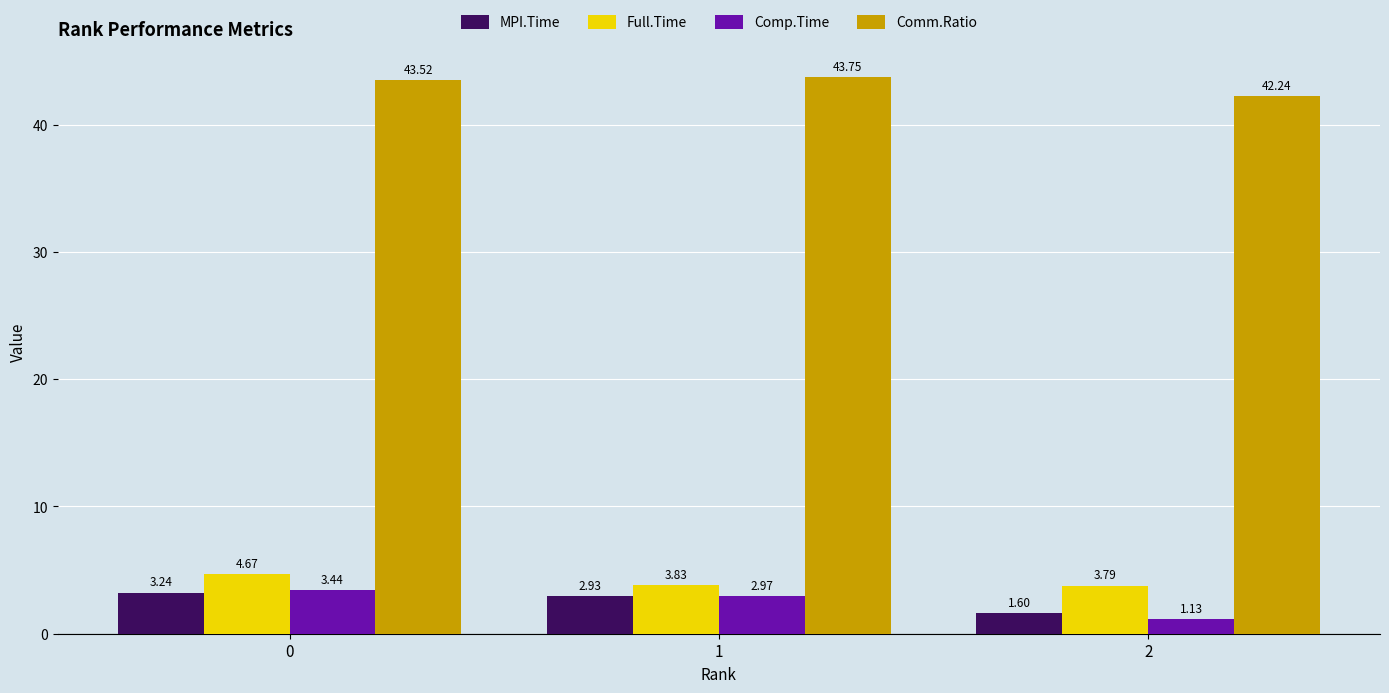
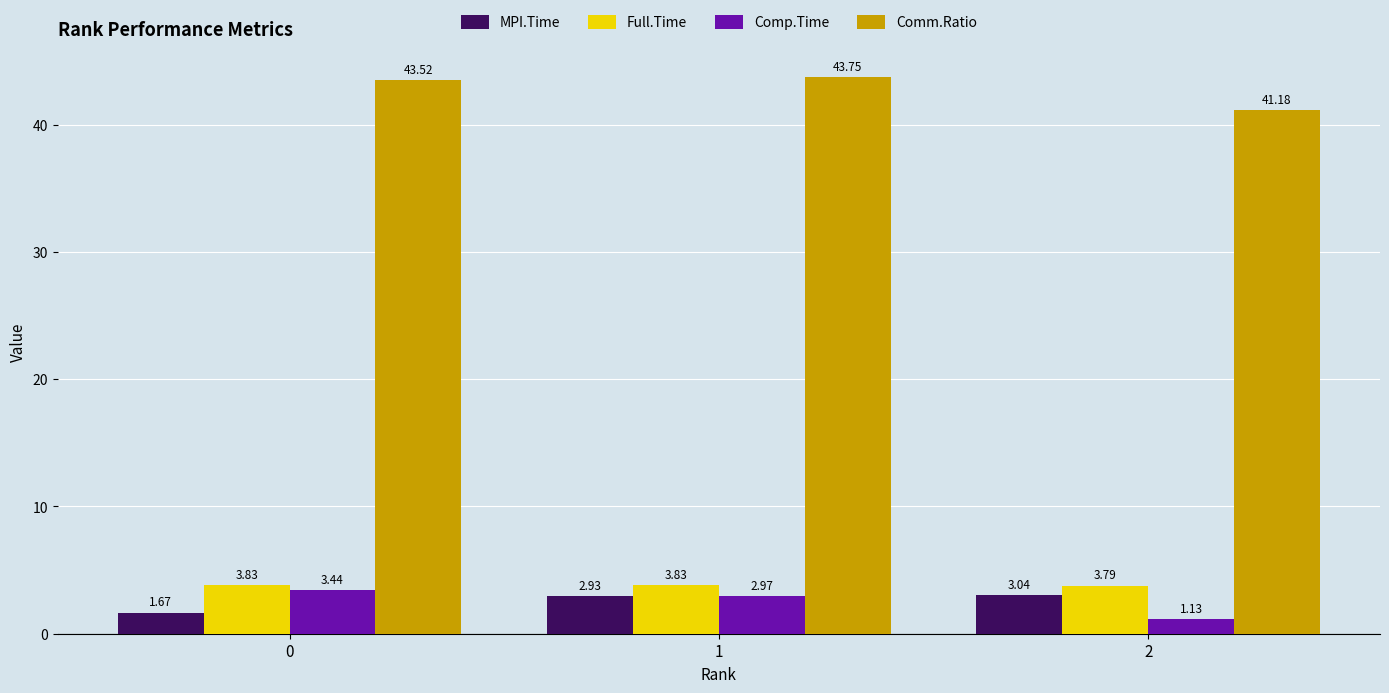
MPI.Time, 0: 3.24 -> 1.67
Full.Time, 0: 4.67 -> 3.83
MPI.Time, 2: 1.60 -> 3.04
Comm.Ratio, 2: 42.24 -> 41.18
